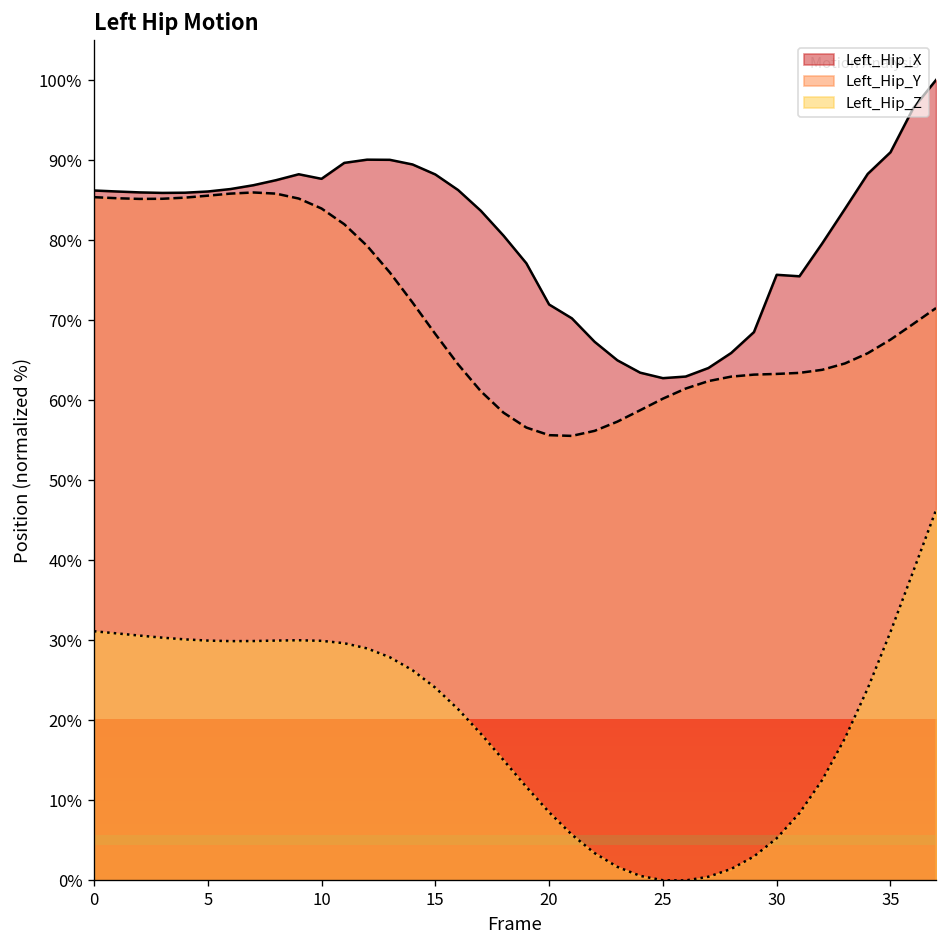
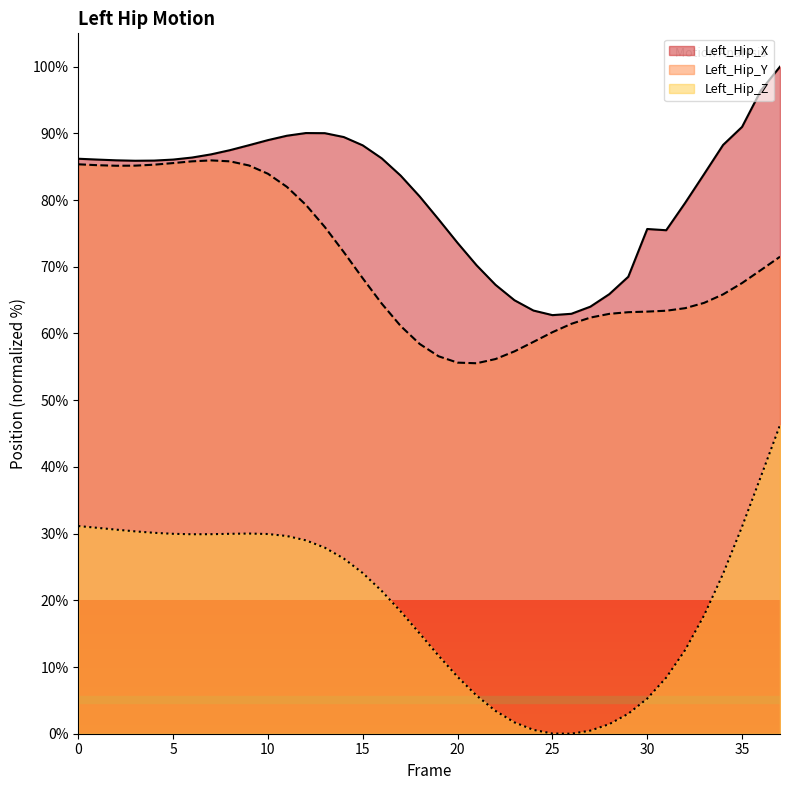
Left_Hip_X, 10: 88% -> 89%
Left_Hip_X, 20: 72% -> 74%
